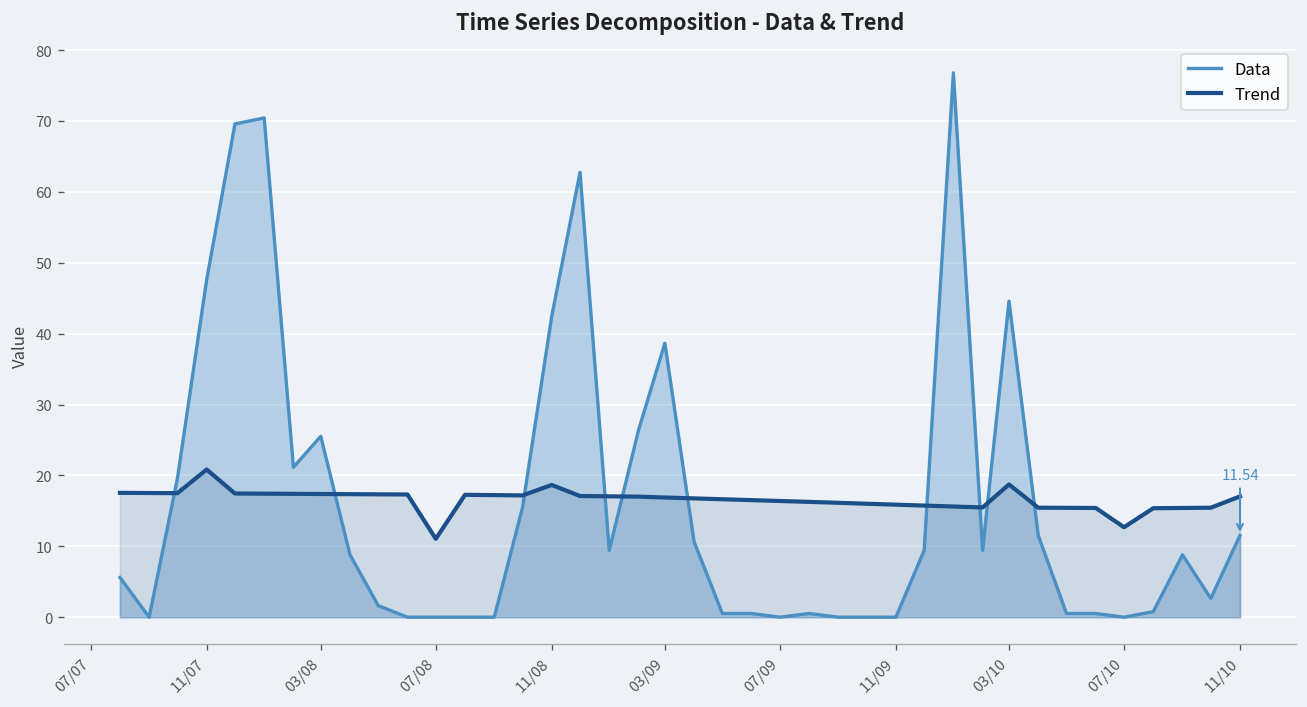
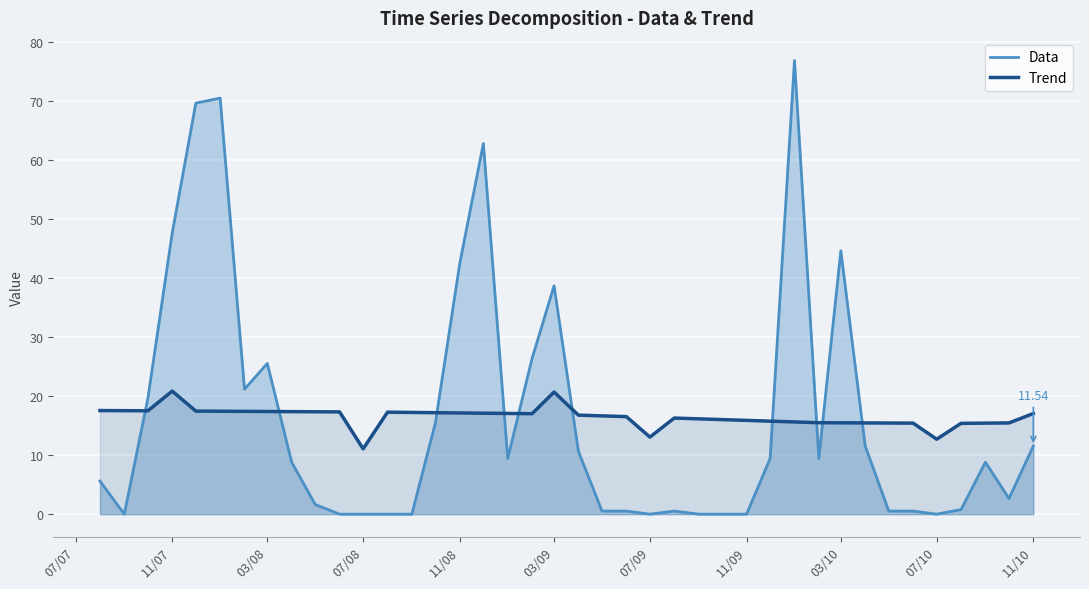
Trend, 11/08: 19 -> 17
Trend, 03/09: 17 -> 21
Trend, 07/09: 16 -> 13
Trend, 03/10: 19 -> 15
